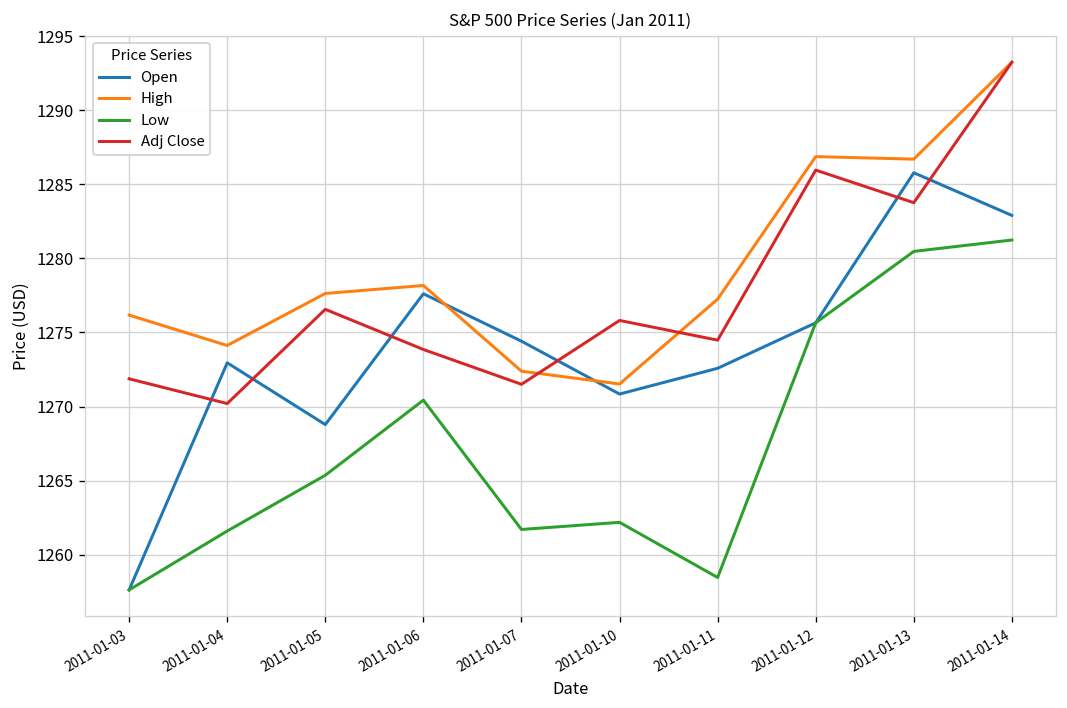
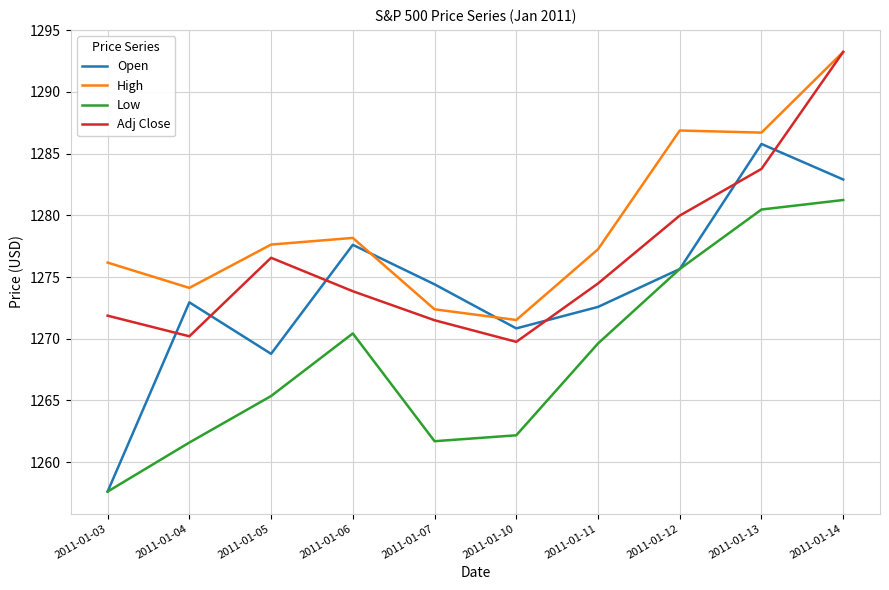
Adj Close, 2011-01-10: 1275.8 -> 1269.8
Low, 2011-01-11: 1258.5 -> 1269.6
Adj Close, 2011-01-12: 1286.0 -> 1280.0
